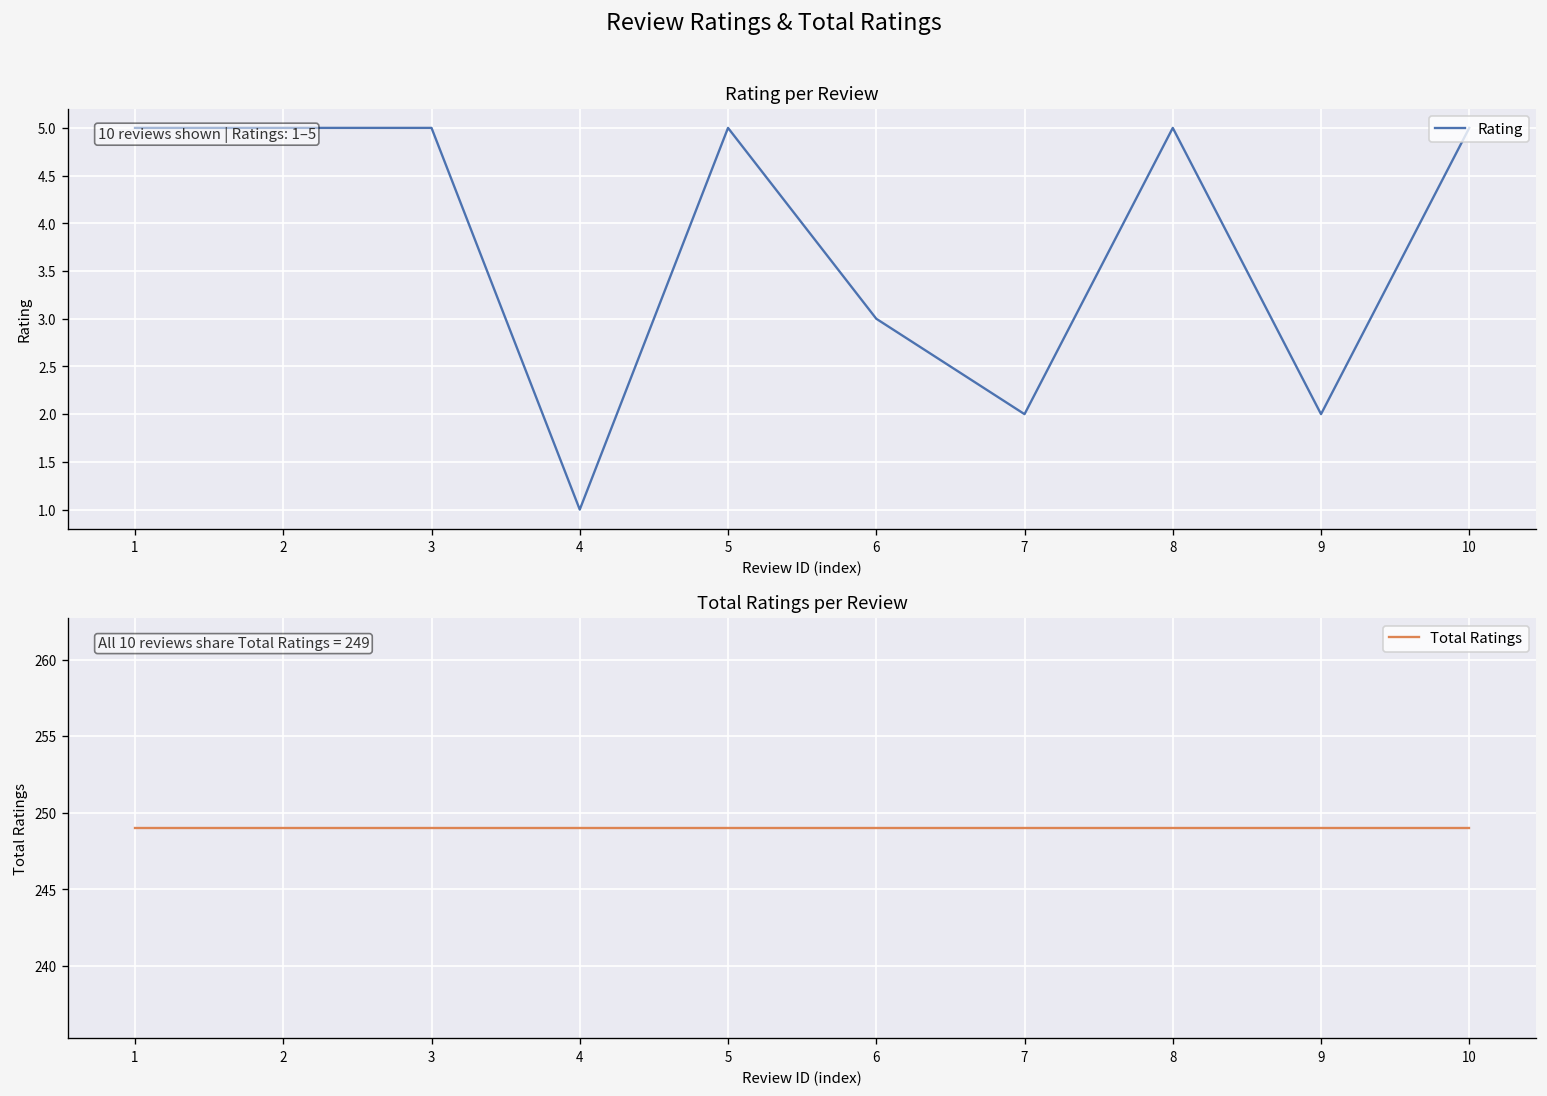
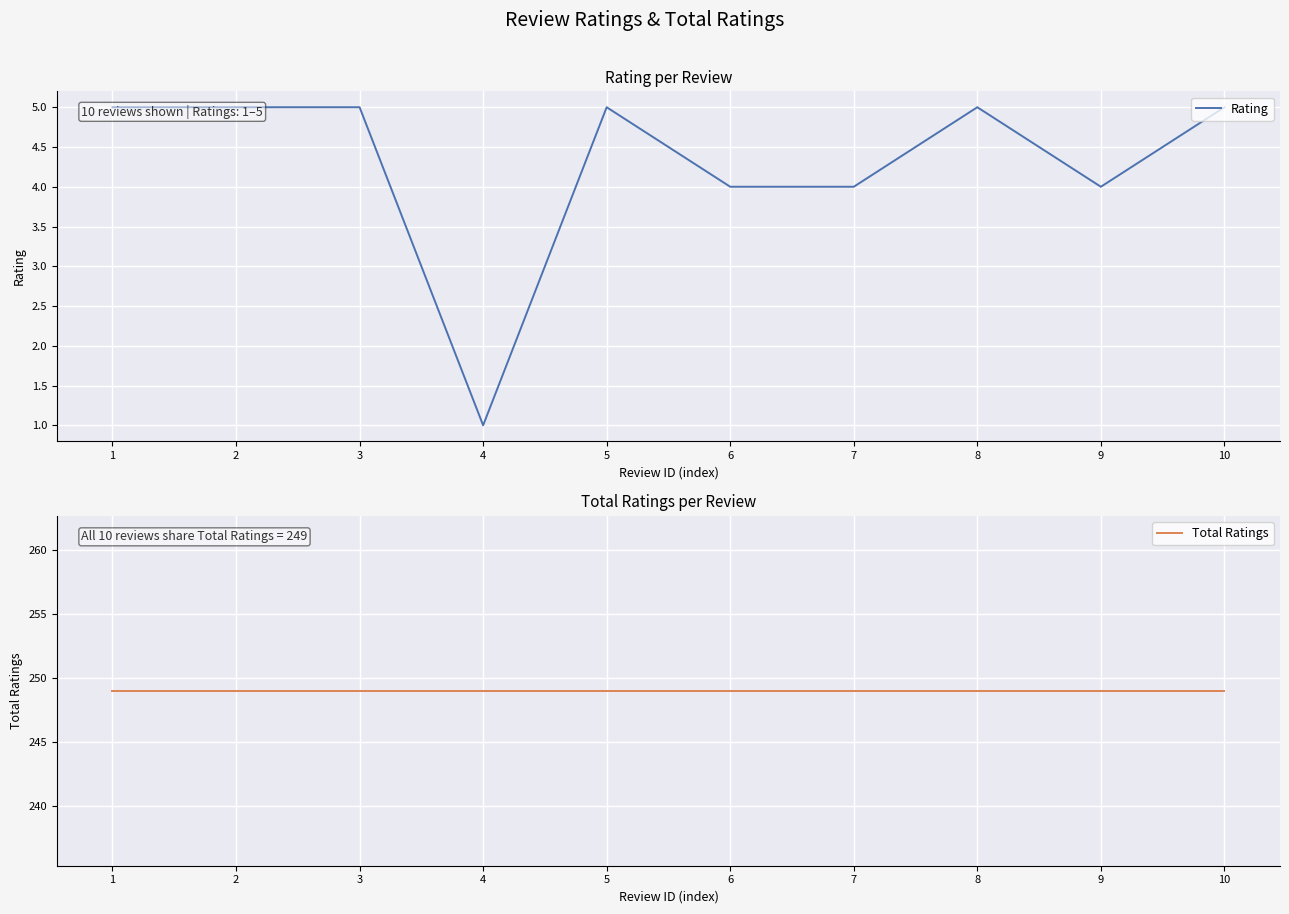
Rating per Review, 6: 3 -> 4
Rating per Review, 7: 2 -> 4
Rating per Review, 9: 2 -> 4
